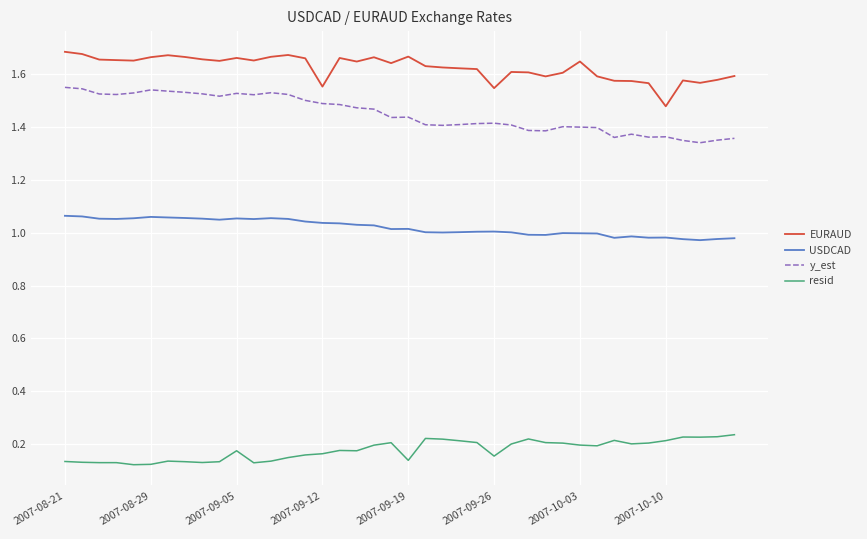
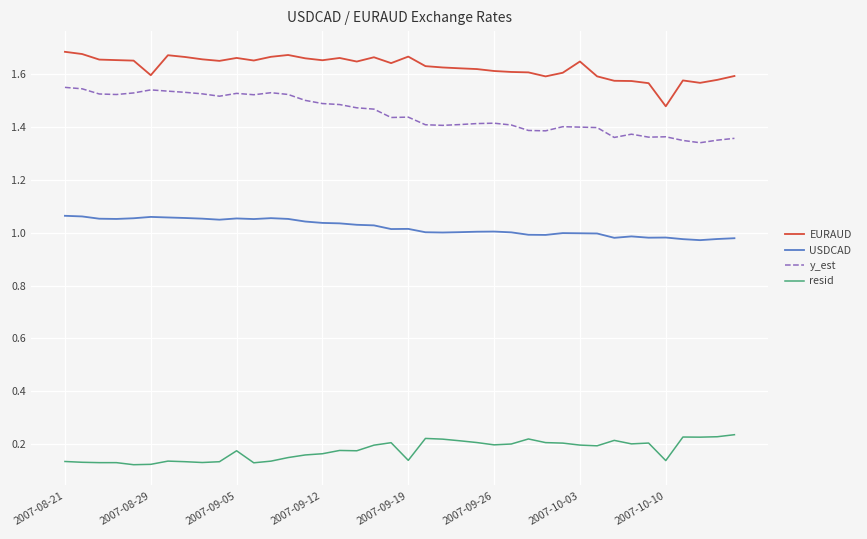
EURAUD, 2007-08-29: 1.66 -> 1.60
EURAUD, 2007-09-12: 1.55 -> 1.65
EURAUD, 2007-09-26: 1.55 -> 1.61
resid, 2007-09-26: 0.15 -> 0.20
resid, 2007-10-10: 0.21 -> 0.14
